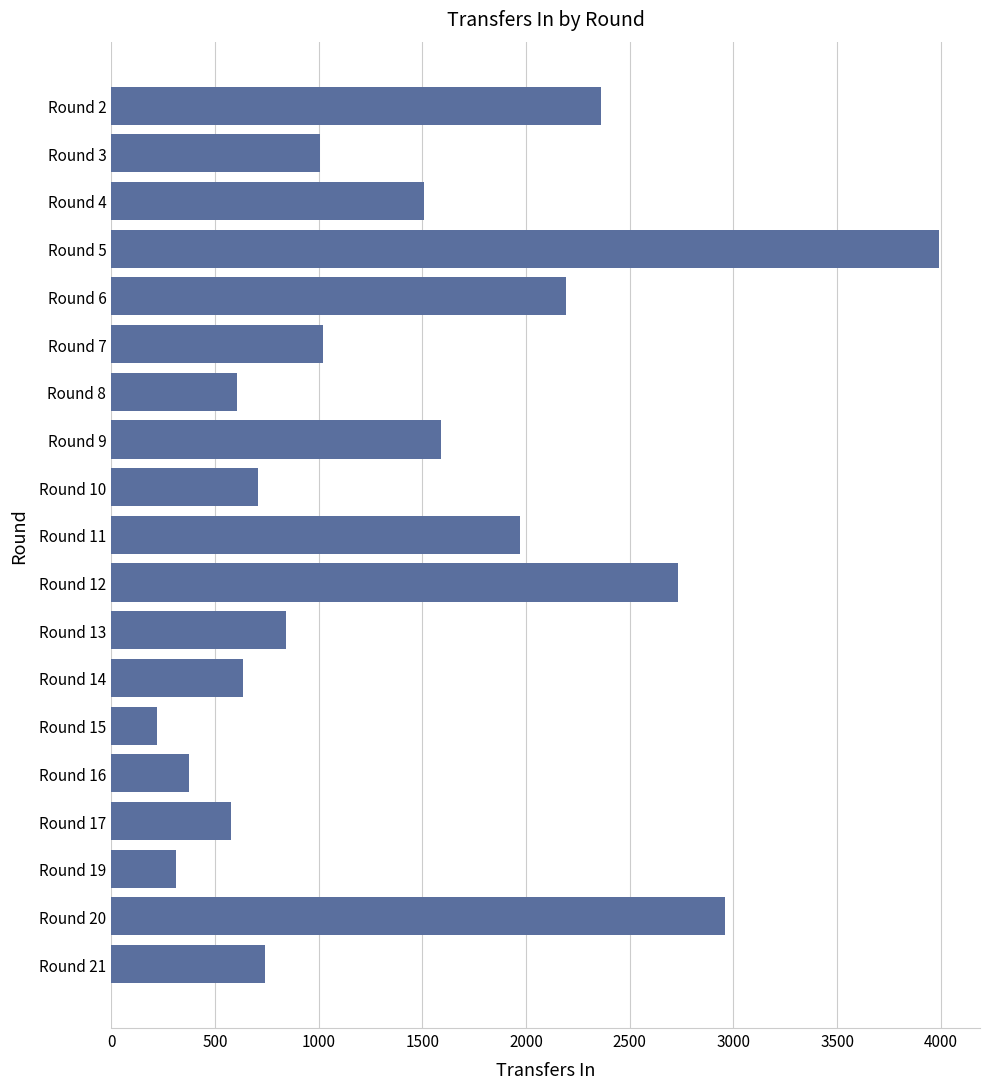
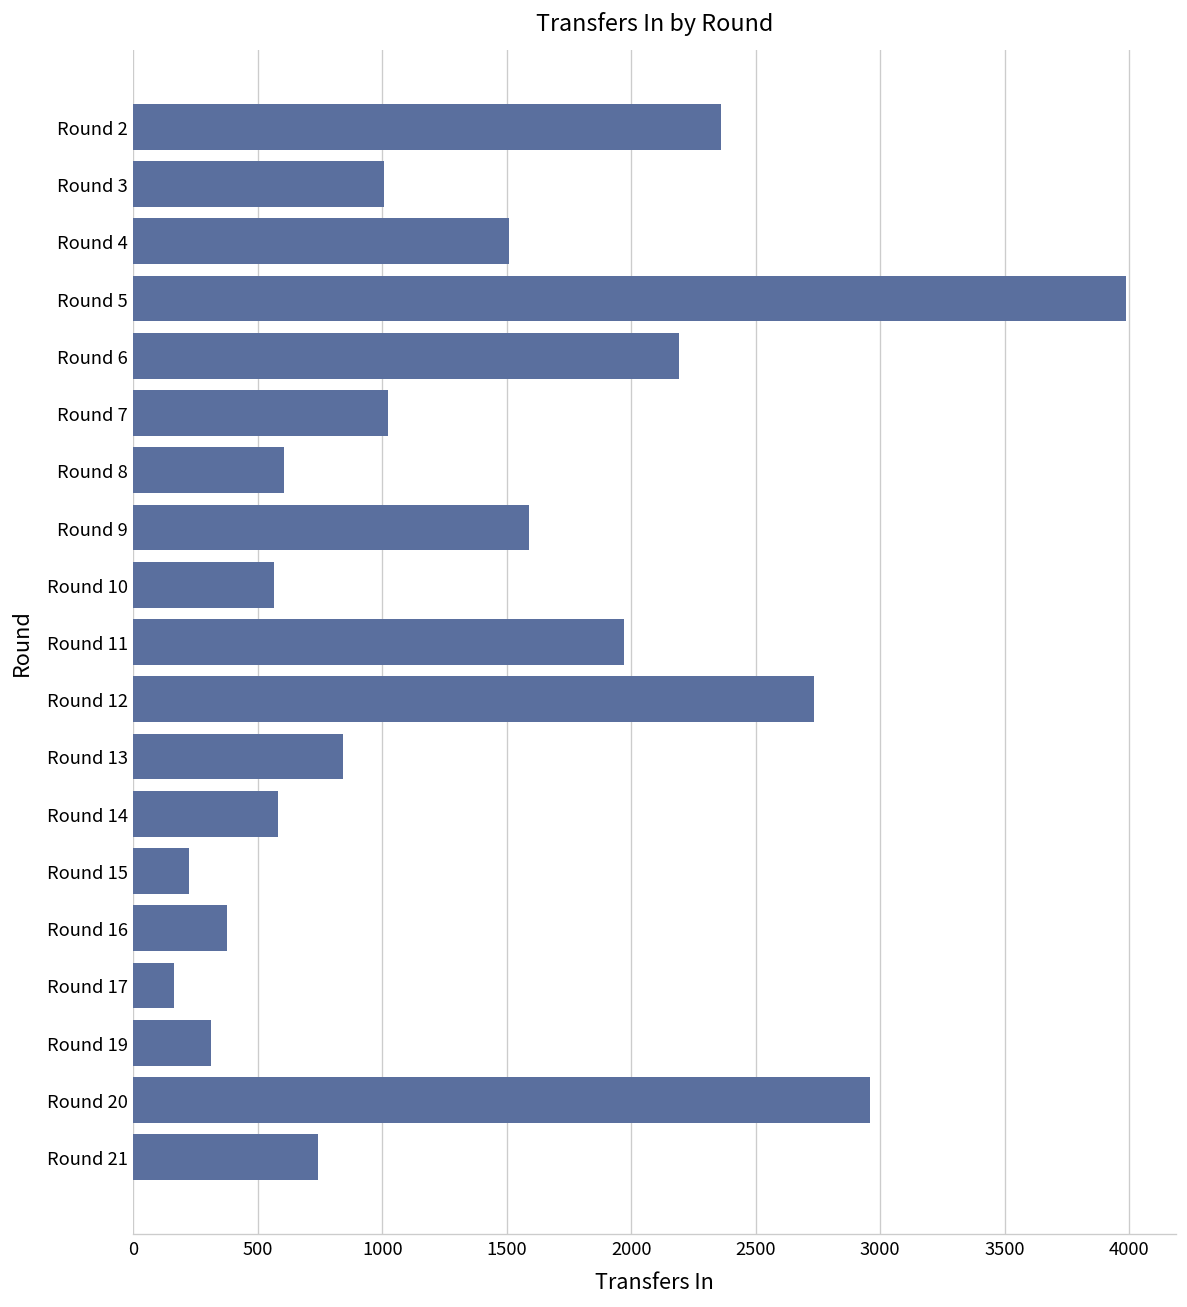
Round 10: 710 -> 570
Round 14: 630 -> 580
Round 17: 580 -> 160
